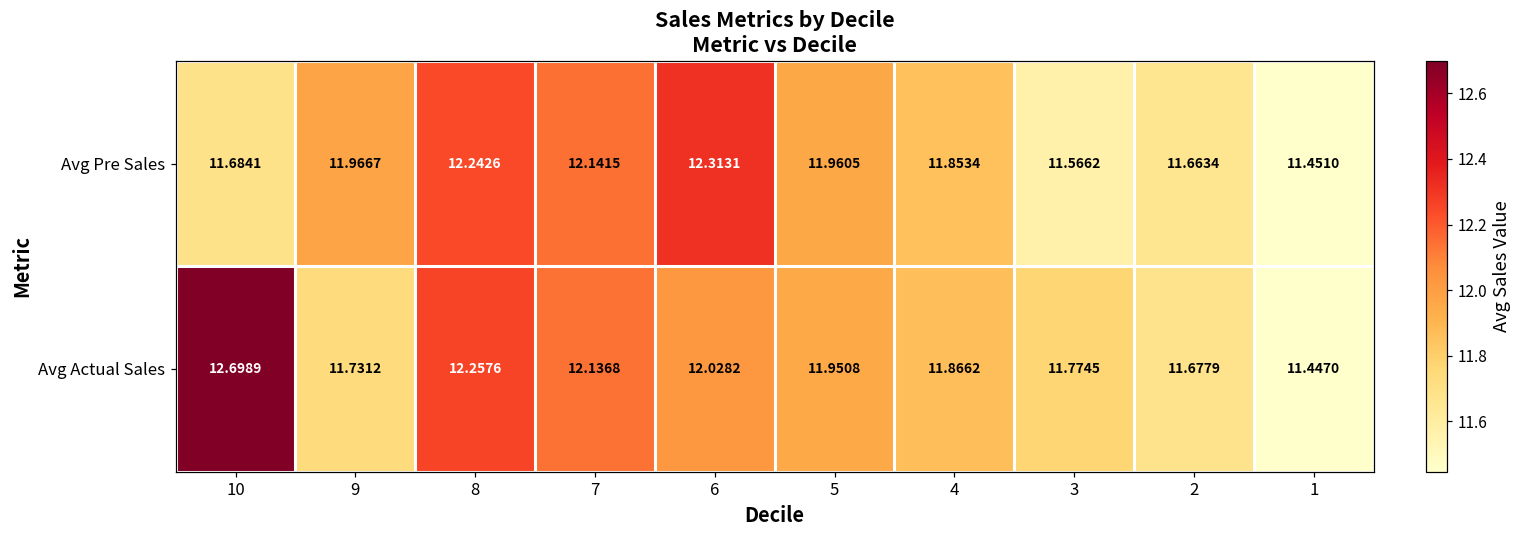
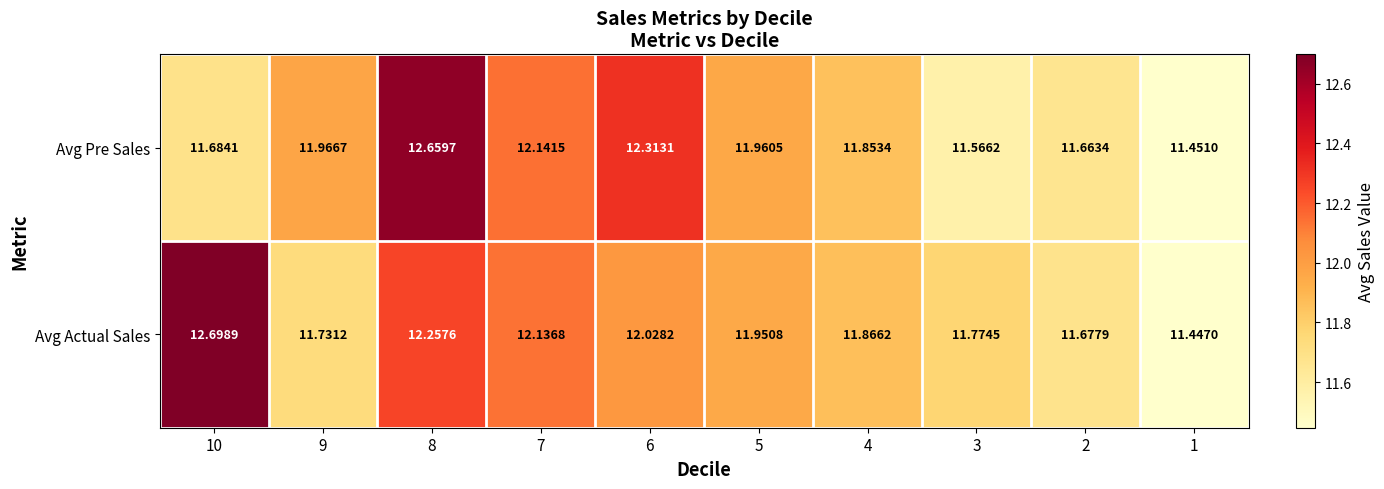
Avg Pre Sales, 8: 12.2426 -> 12.6597
